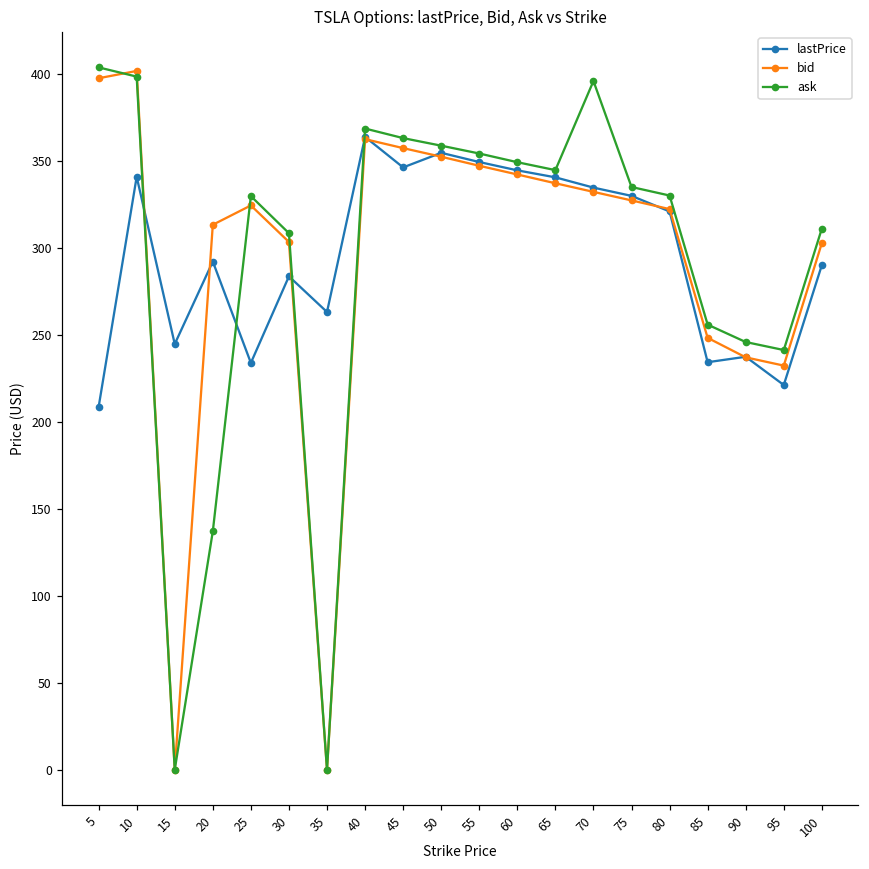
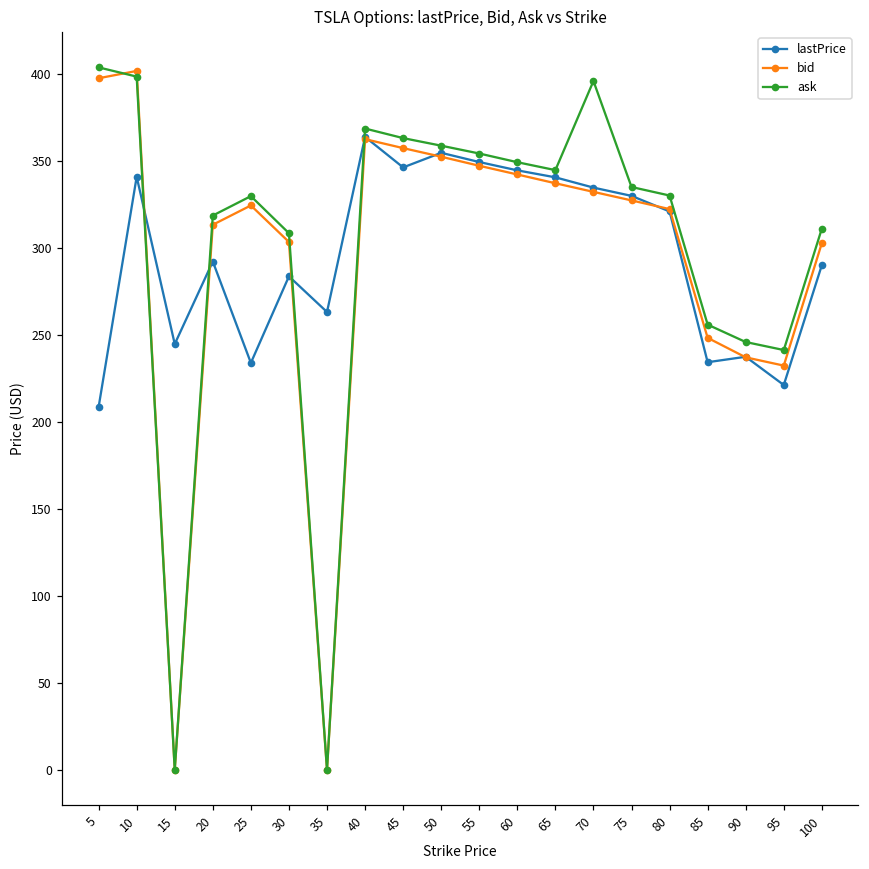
ask, 20: 137 -> 319
